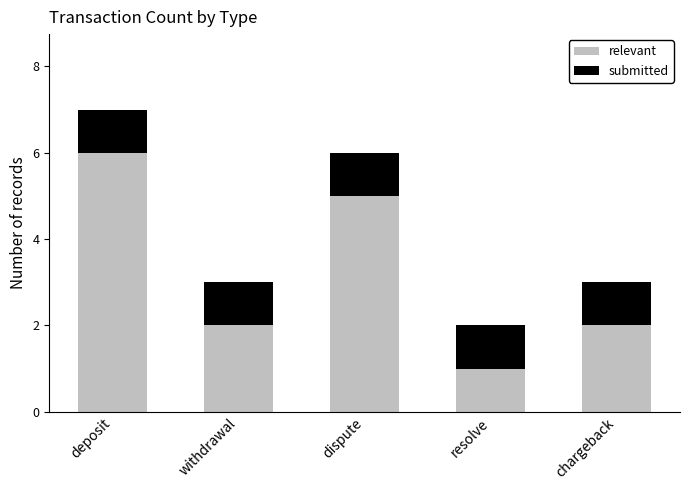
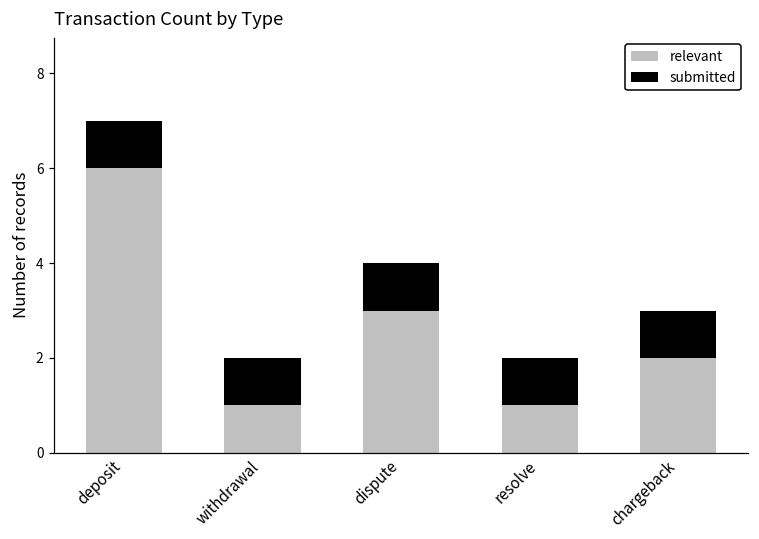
relevant, withdrawal: 2 -> 1
relevant, dispute: 5 -> 3
